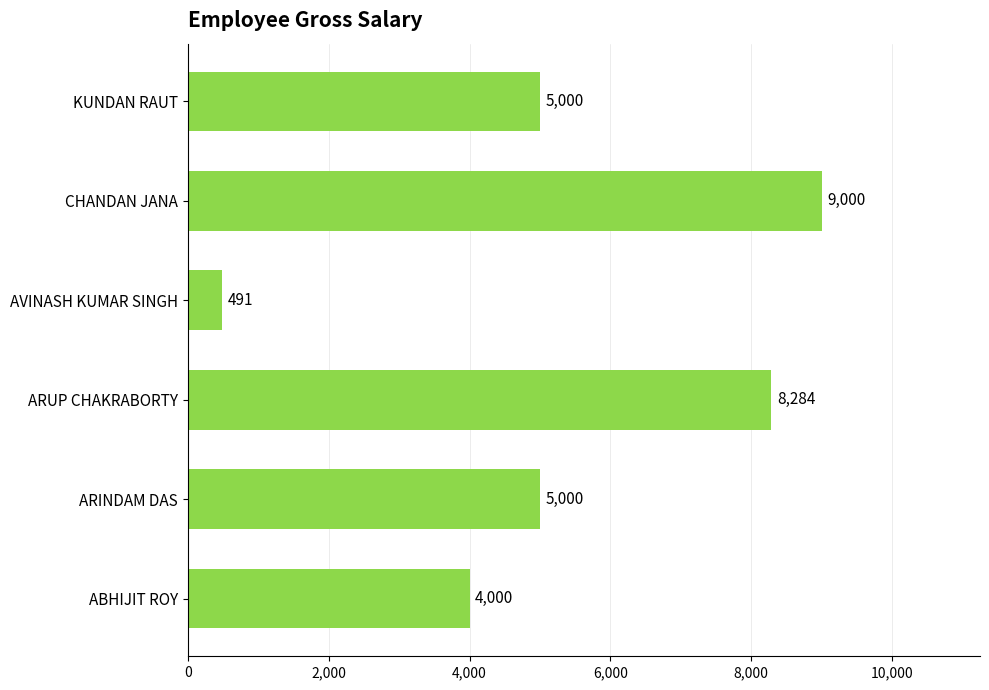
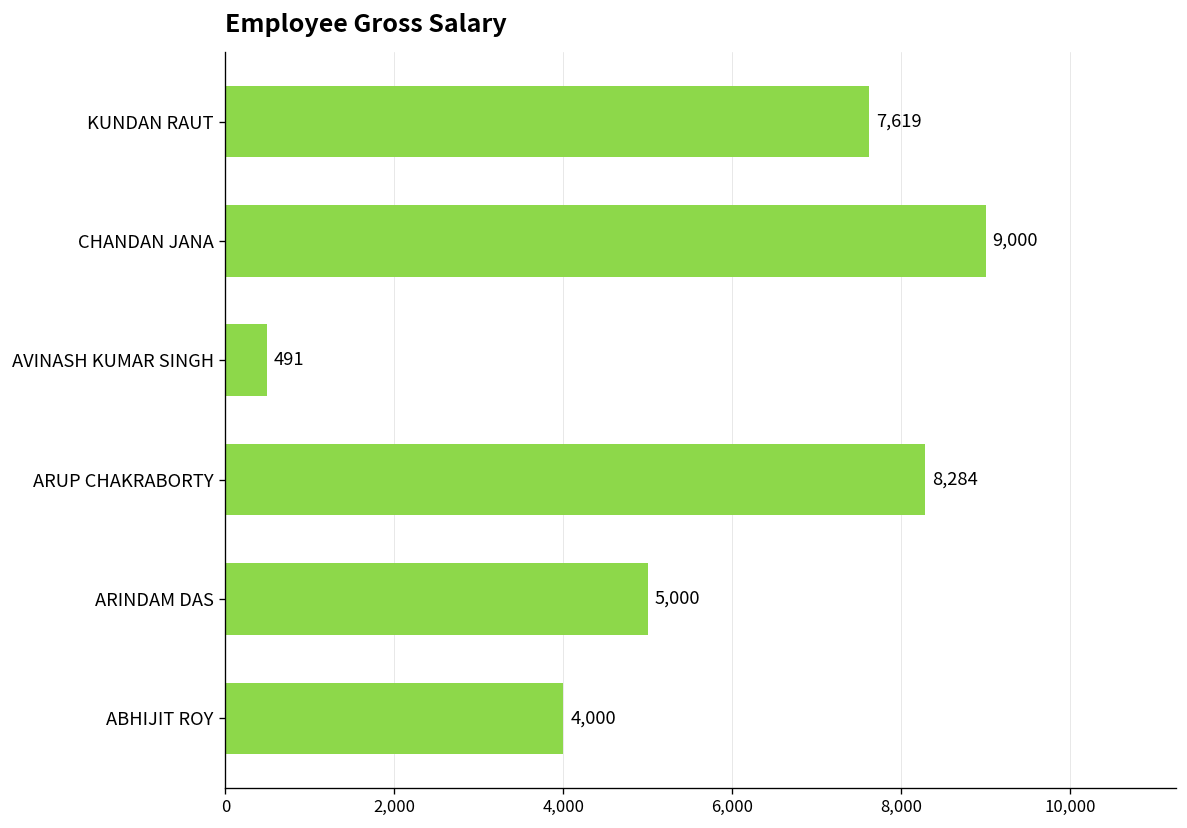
KUNDAN RAUT: 5,000 -> 7,619
